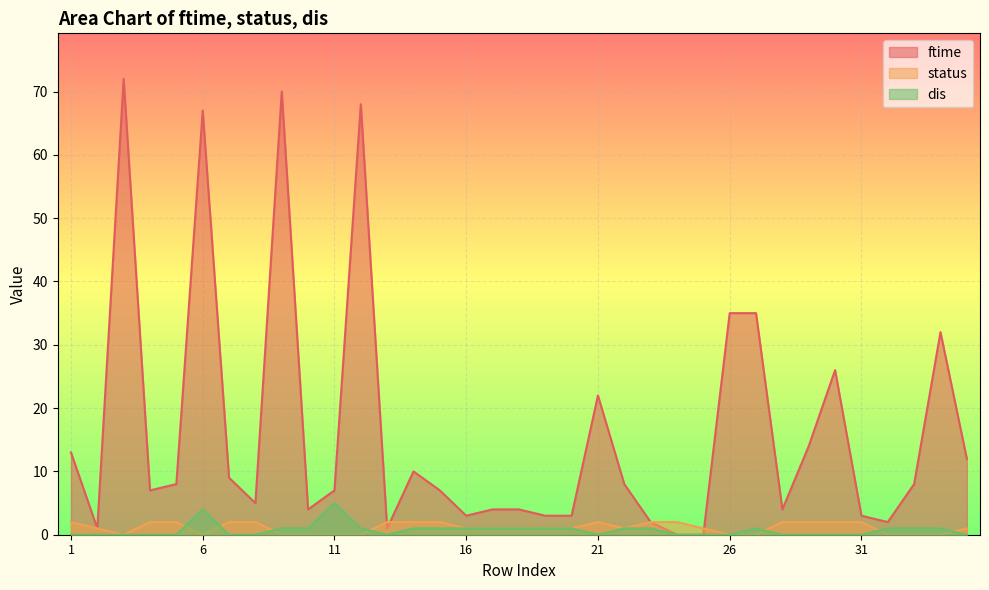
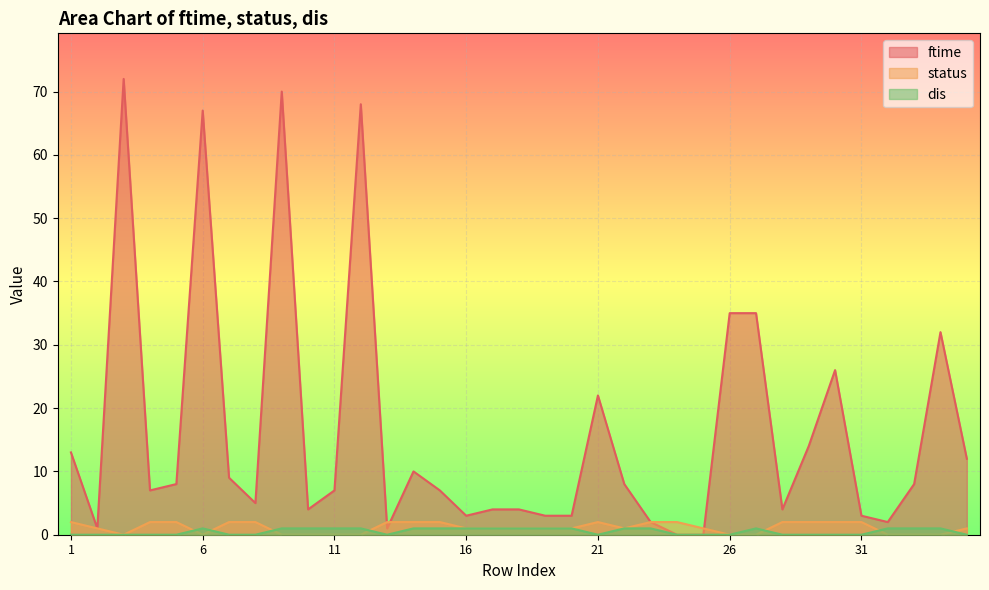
dis, 6: 4 -> 1
dis, 11: 5 -> 1
